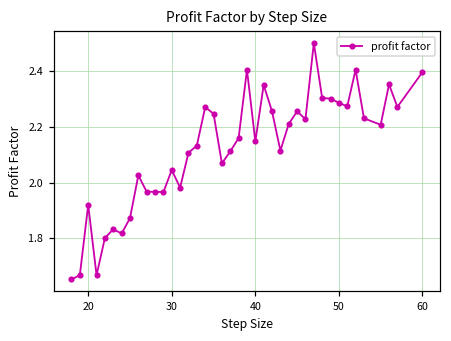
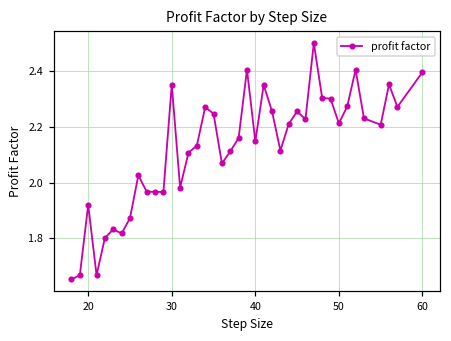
30: 2.05 -> 2.35
50: 2.29 -> 2.21
